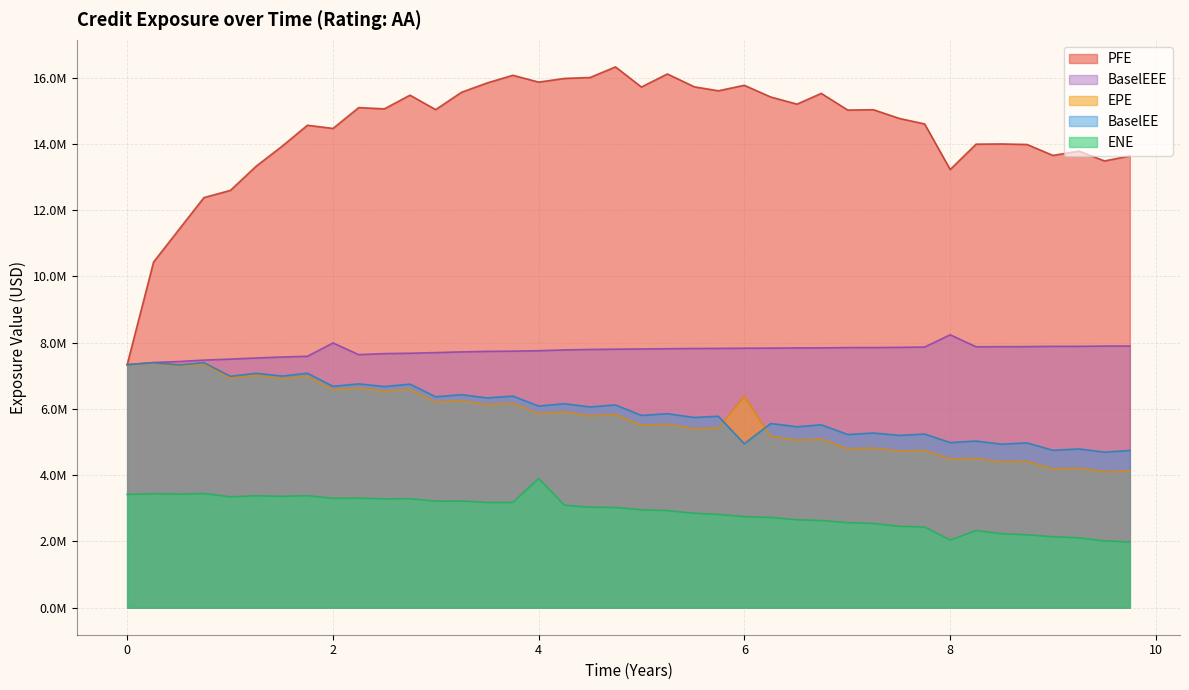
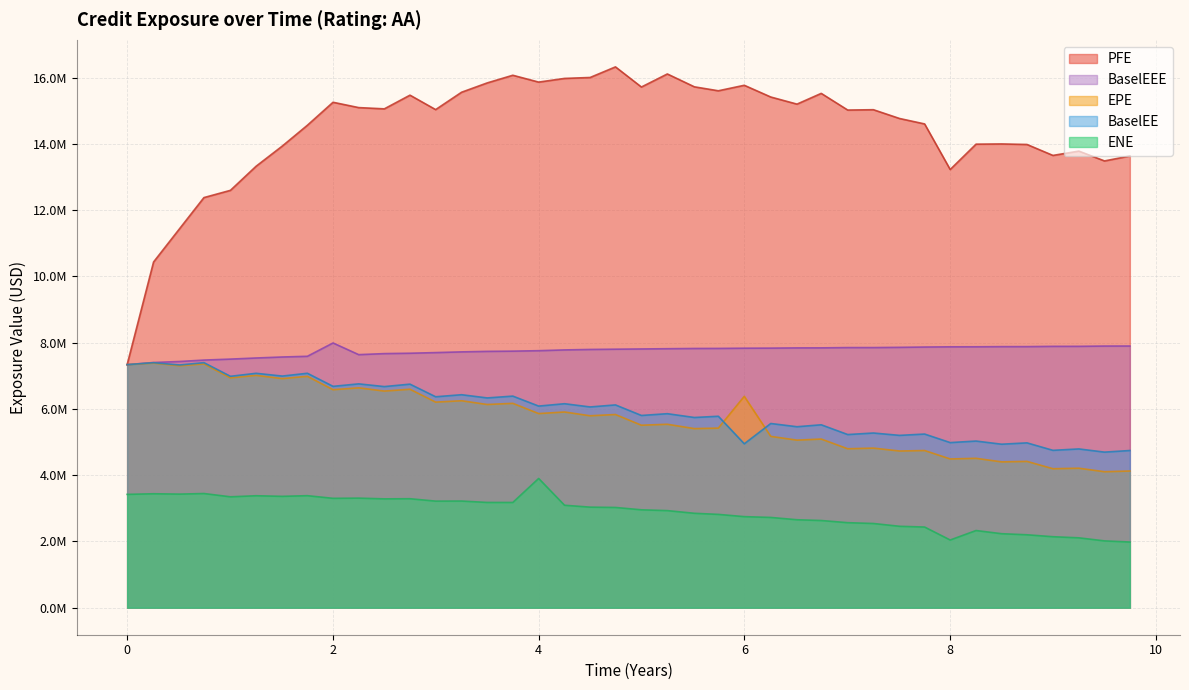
PFE, 2: 14500000 -> 15300000
BaselEEE, 8: 8200000 -> 7900000
